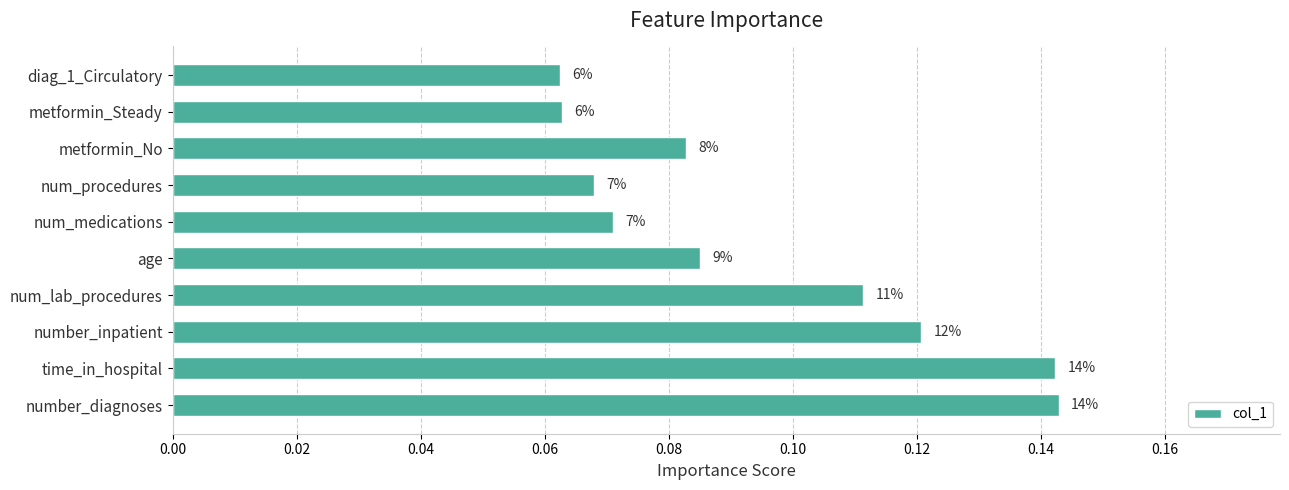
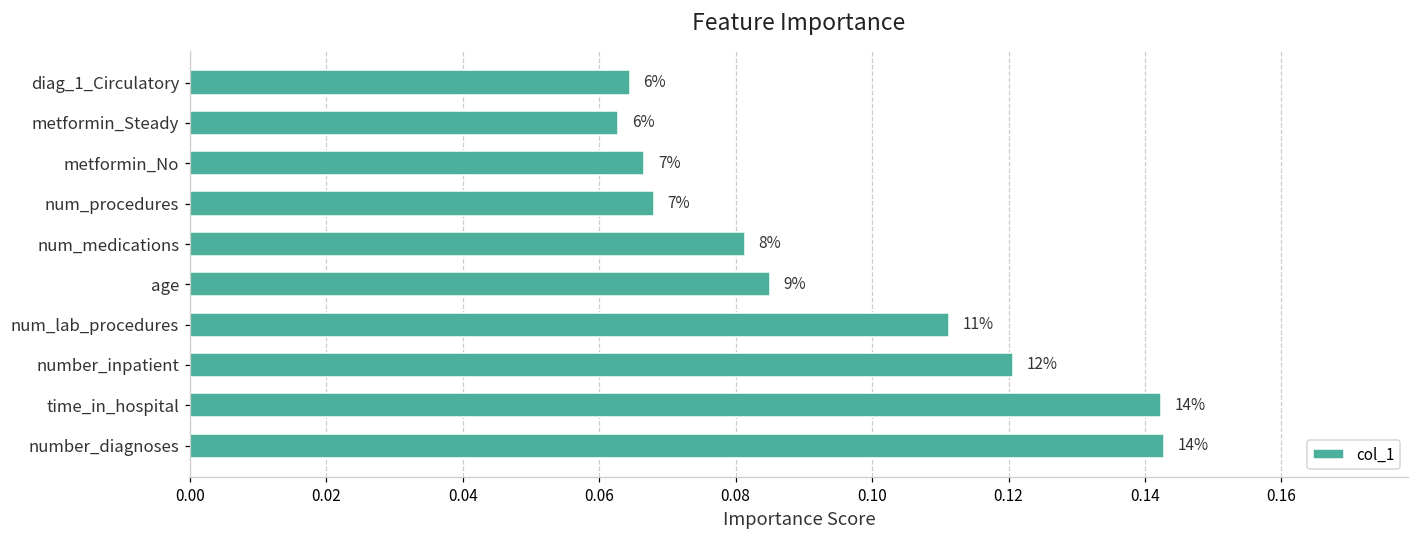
diag_1_Circulatory: 0.062 -> 0.064
metformin_No: 8% -> 7%
num_medications: 7% -> 8%
